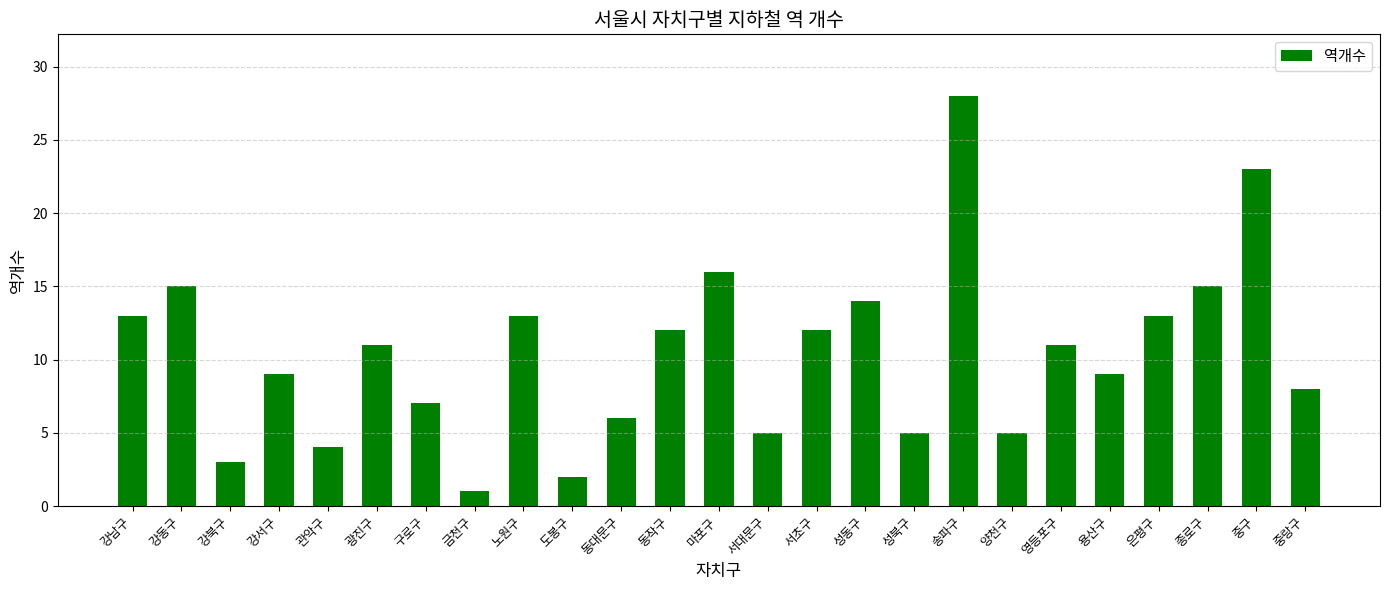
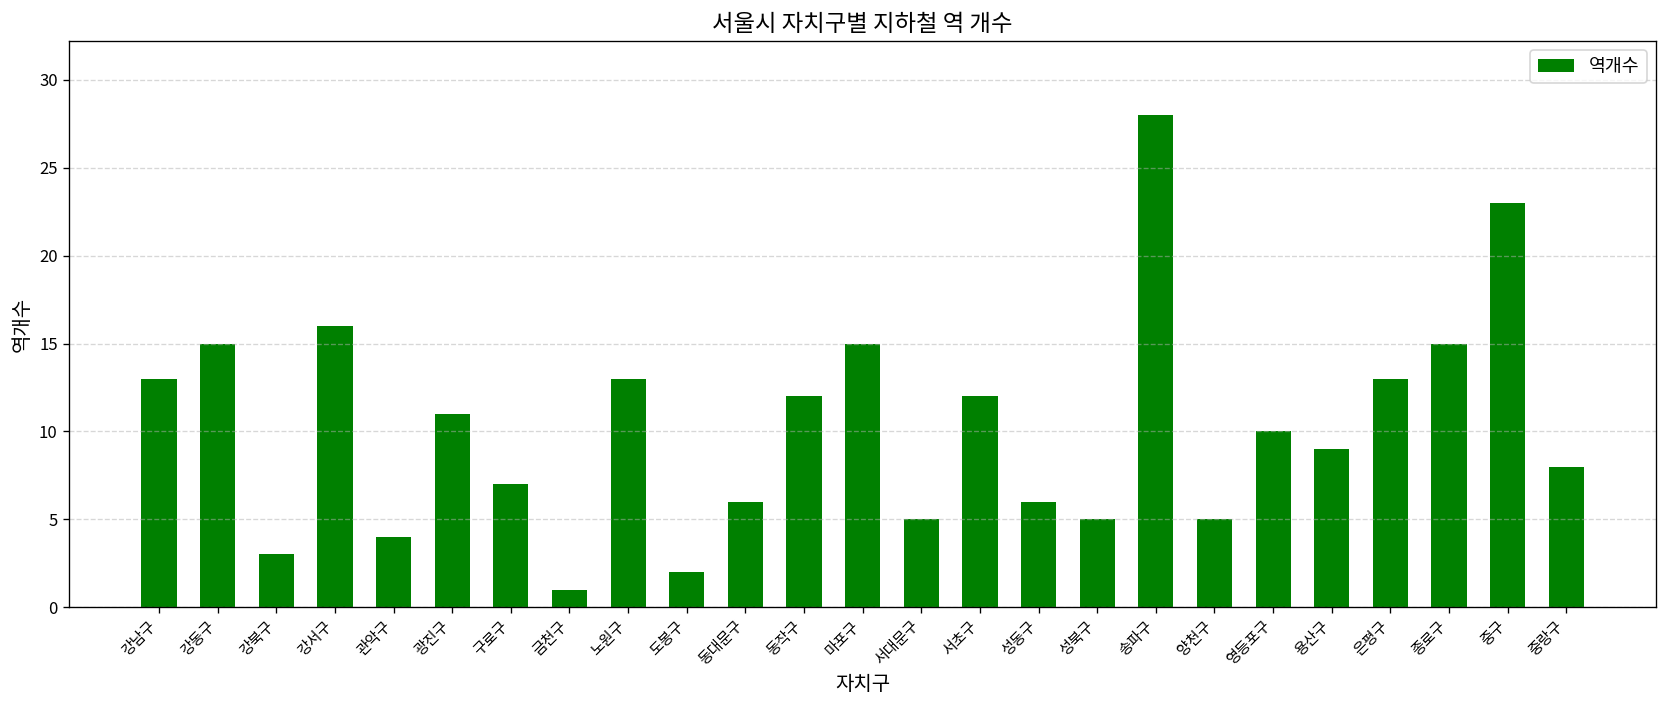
강서구: 9 -> 16
마포구: 16 -> 15
성동구: 14 -> 6
영등포구: 11 -> 10
